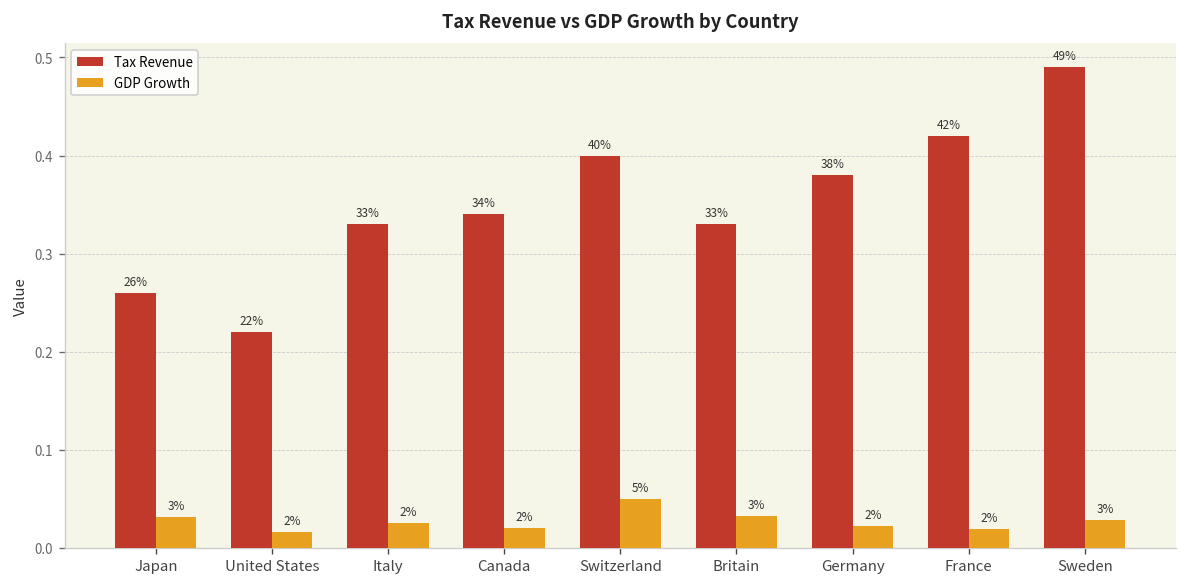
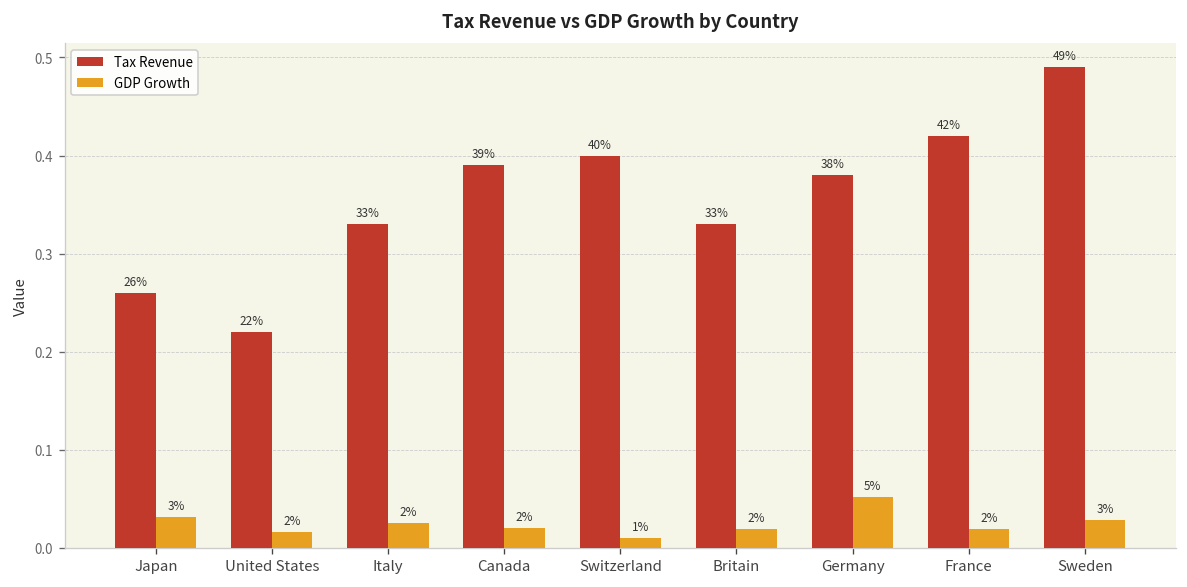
Tax Revenue, Canada: 34% -> 39%
GDP Growth, Switzerland: 5% -> 1%
GDP Growth, Britain: 3% -> 2%
GDP Growth, Germany: 2% -> 5%
